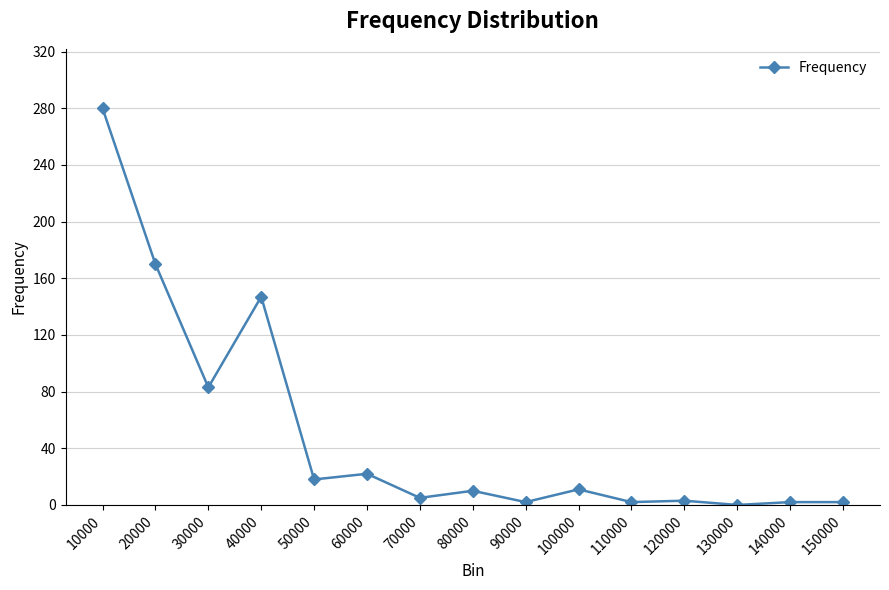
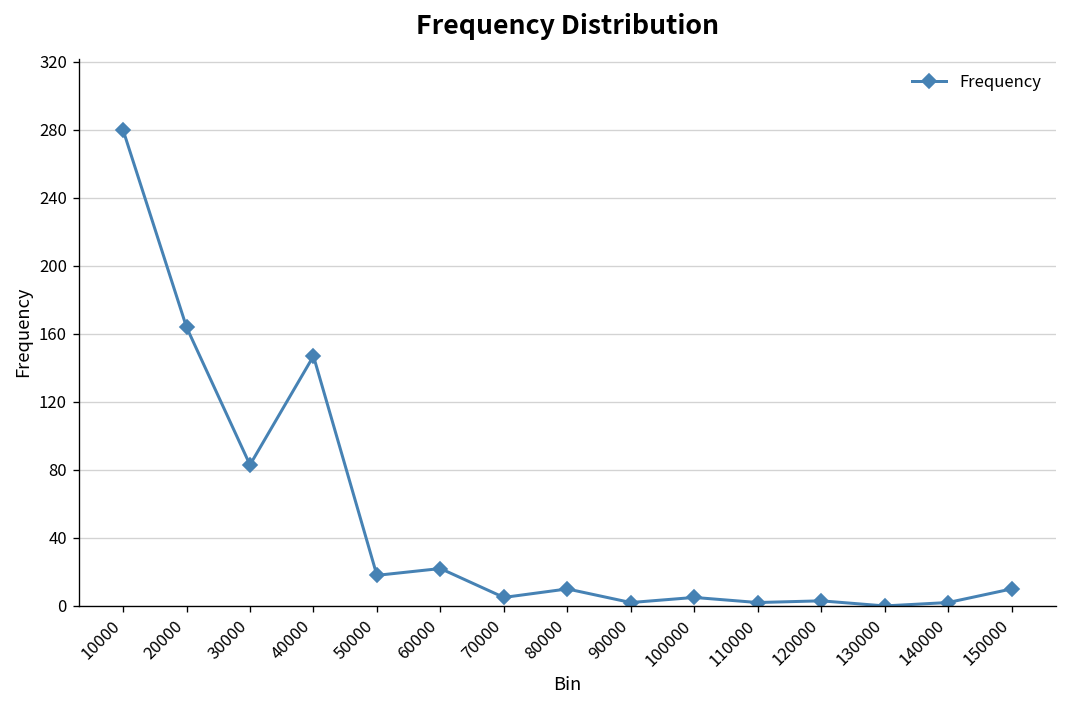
20000: 170 -> 164
100000: 11 -> 5
150000: 2 -> 10
